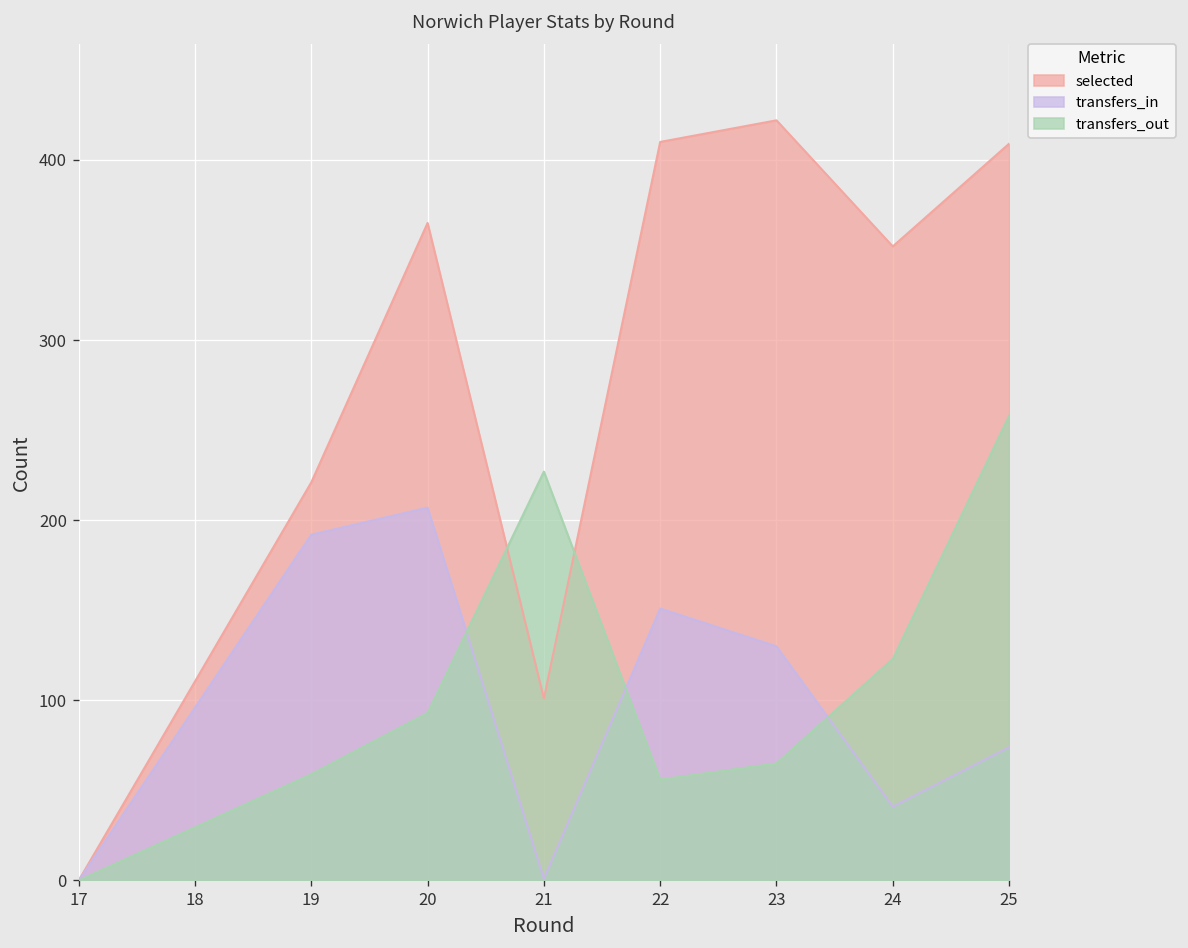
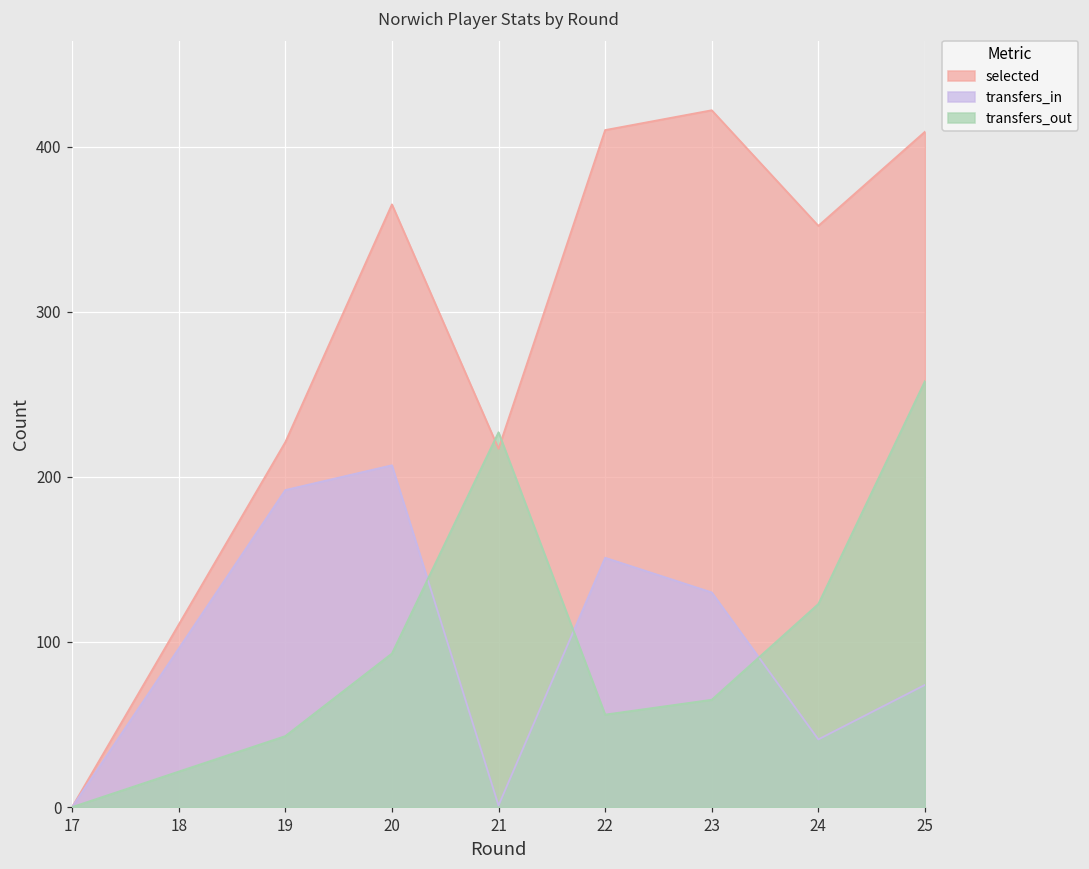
transfers_out, 19: 59 -> 43
selected, 21: 101 -> 217
